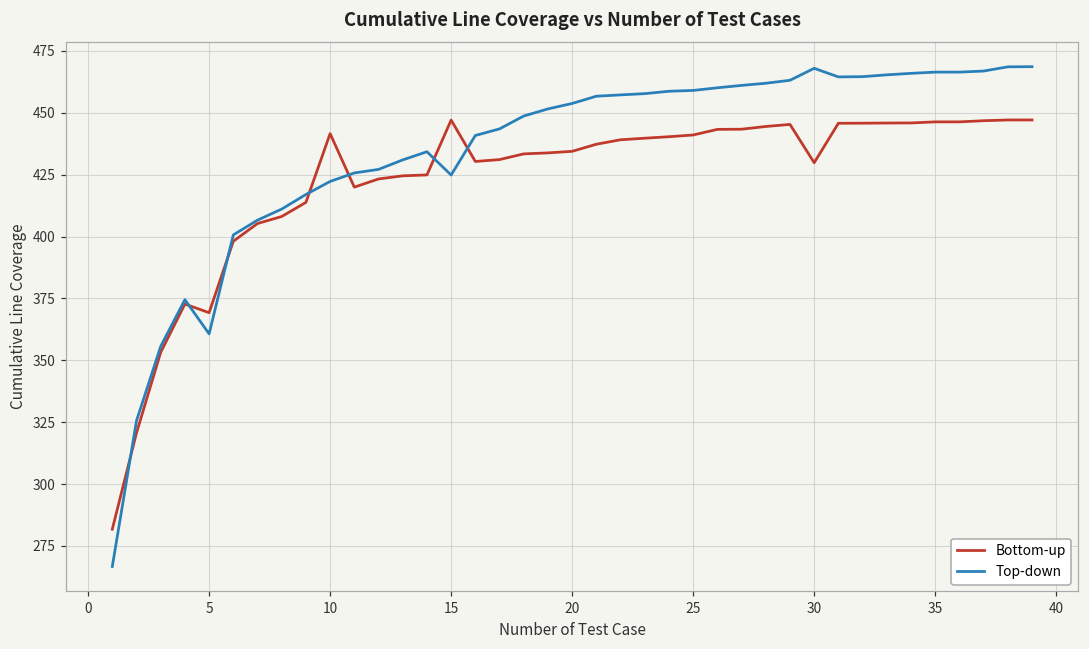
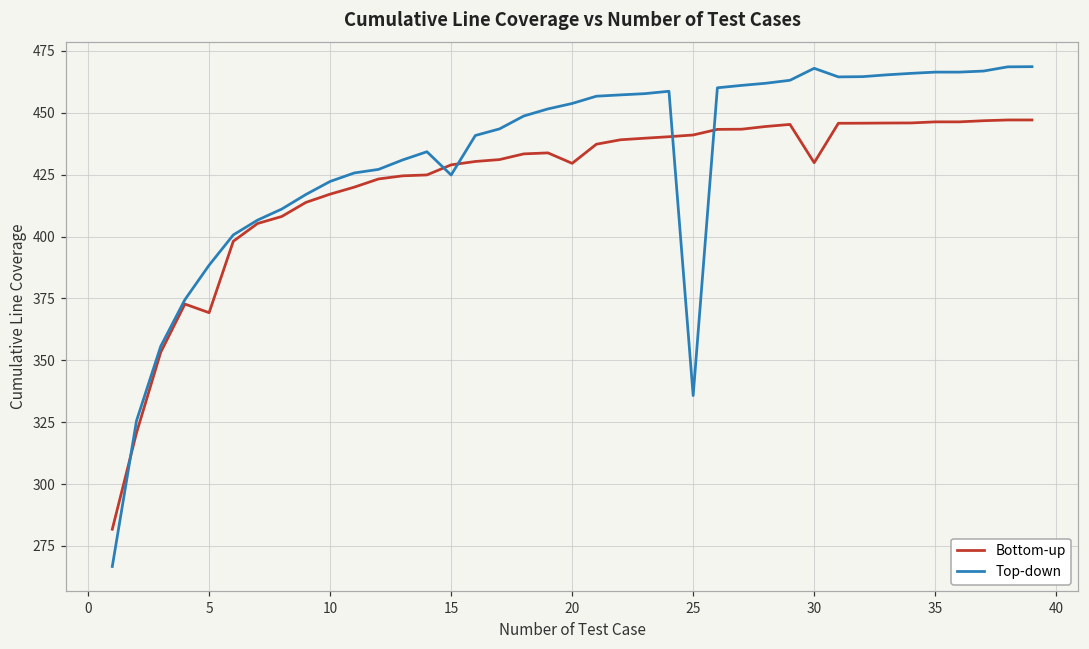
Top-down, 5: 361 -> 388
Bottom-up, 10: 442 -> 417
Bottom-up, 15: 447 -> 429
Bottom-up, 20: 434 -> 430
Top-down, 25: 459 -> 336
